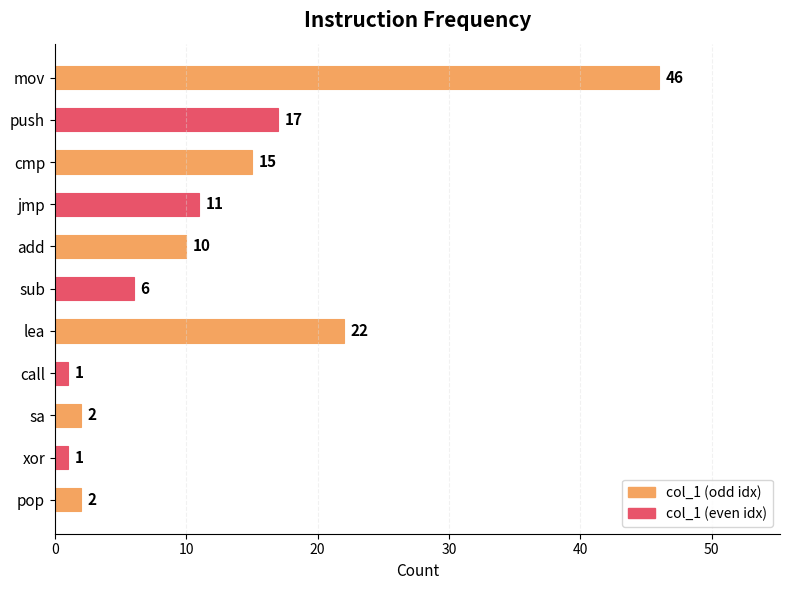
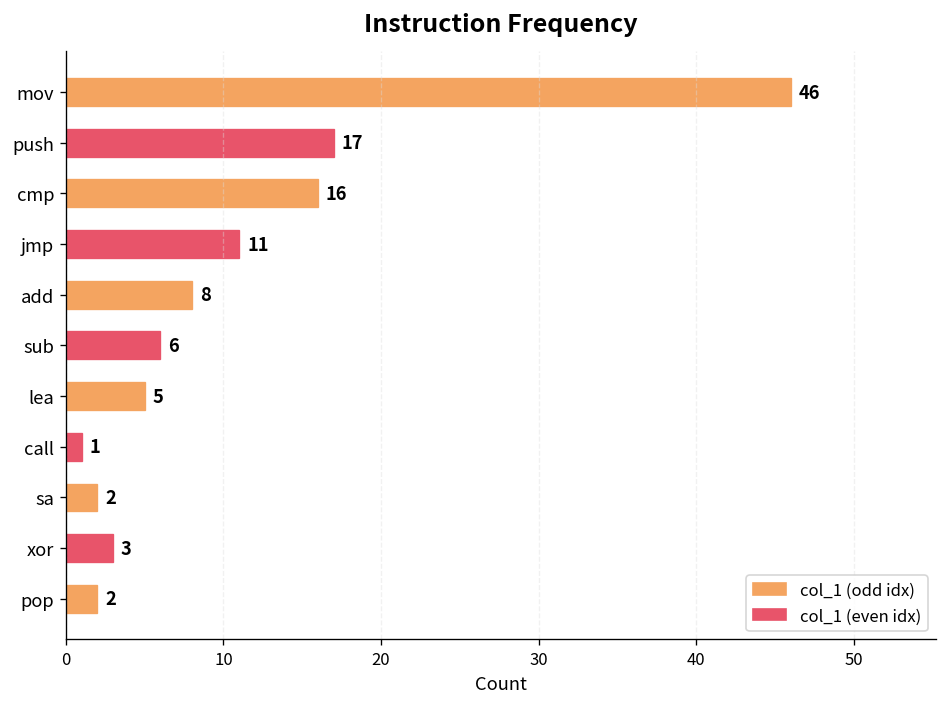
cmp: 15 -> 16
add: 10 -> 8
lea: 22 -> 5
xor: 1 -> 3
